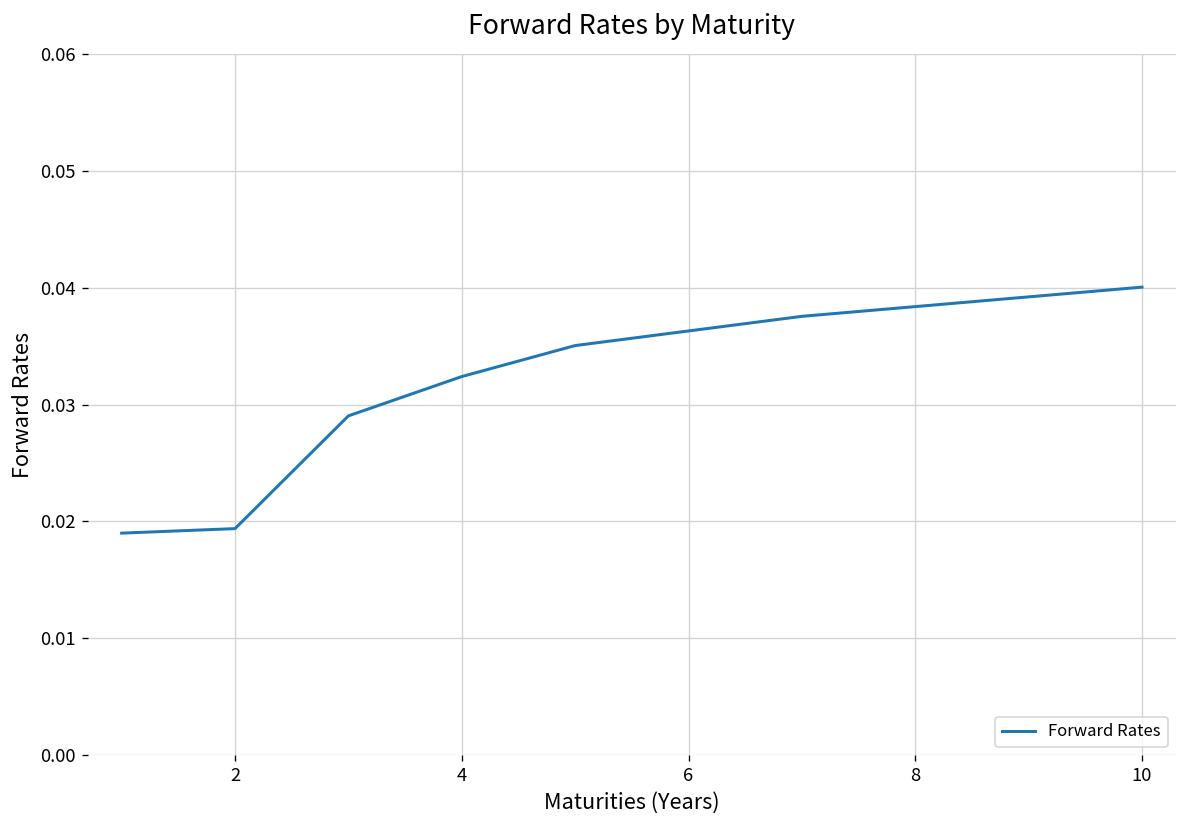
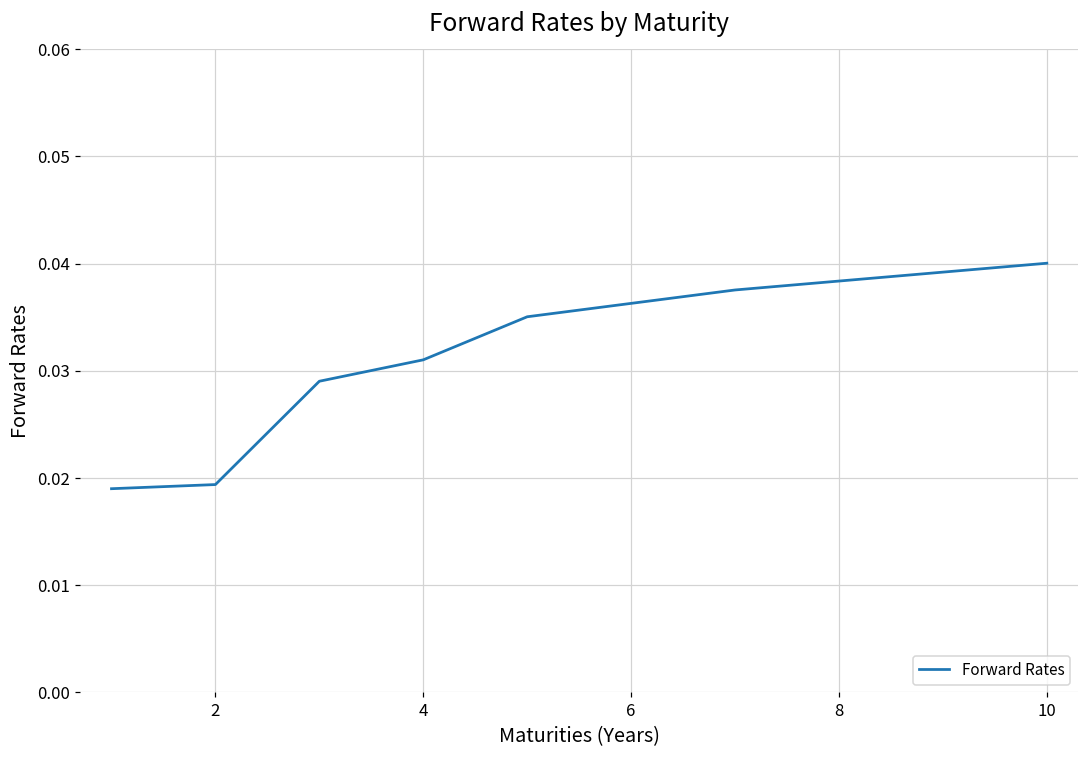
4: 0.032 -> 0.031
